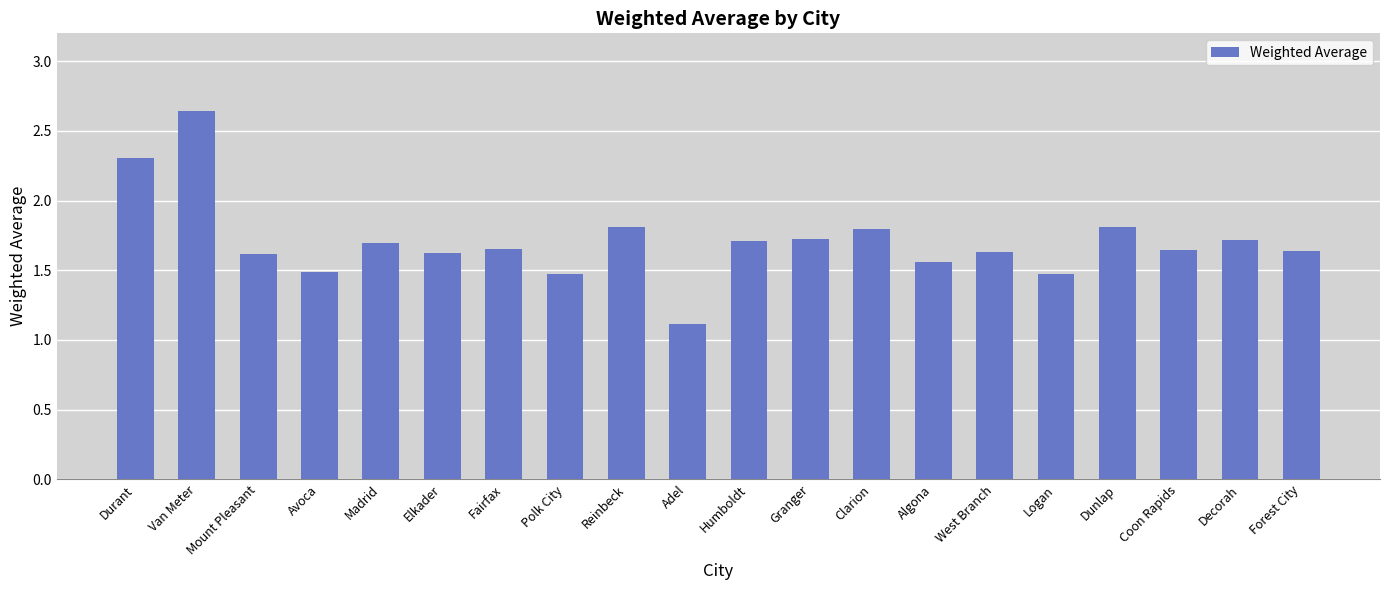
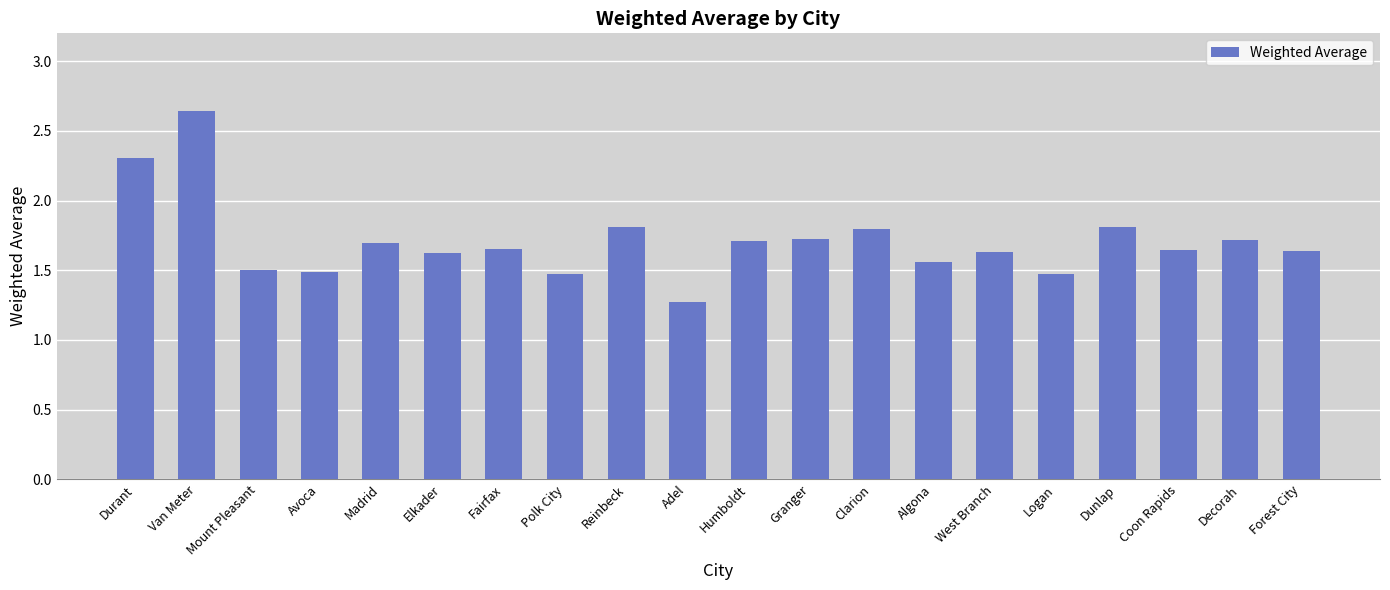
Mount Pleasant: 1.61 -> 1.50
Adel: 1.12 -> 1.28
